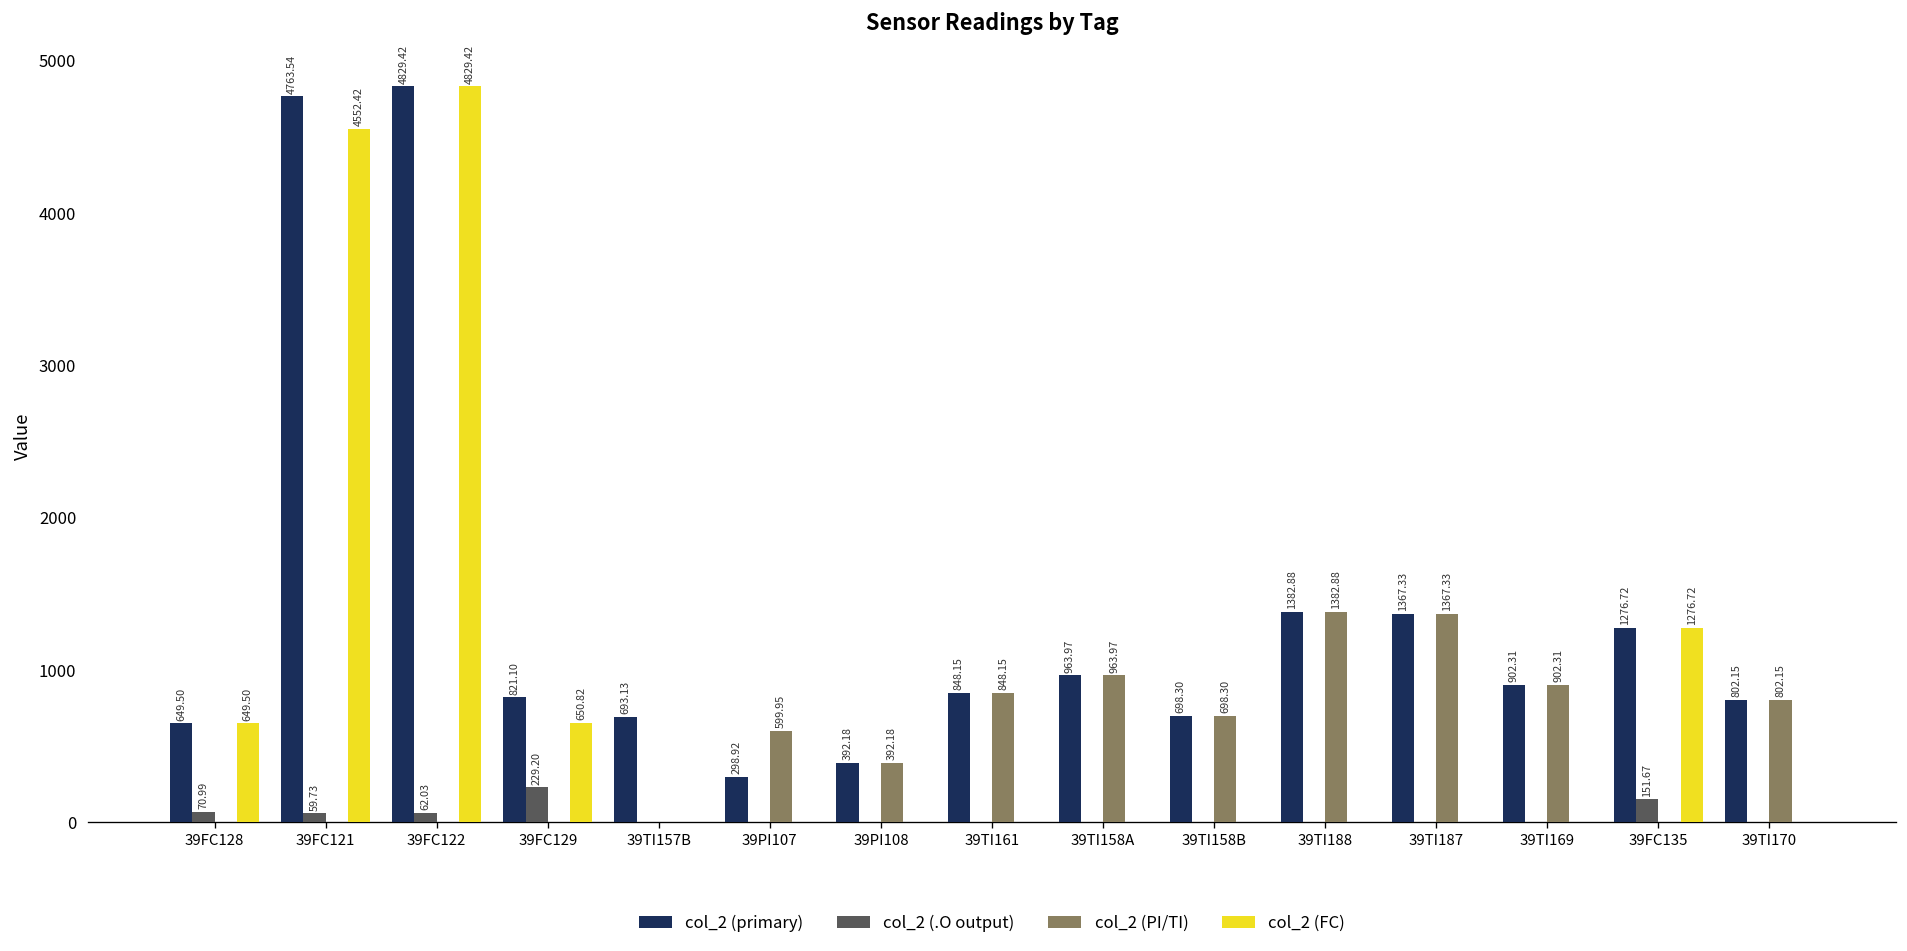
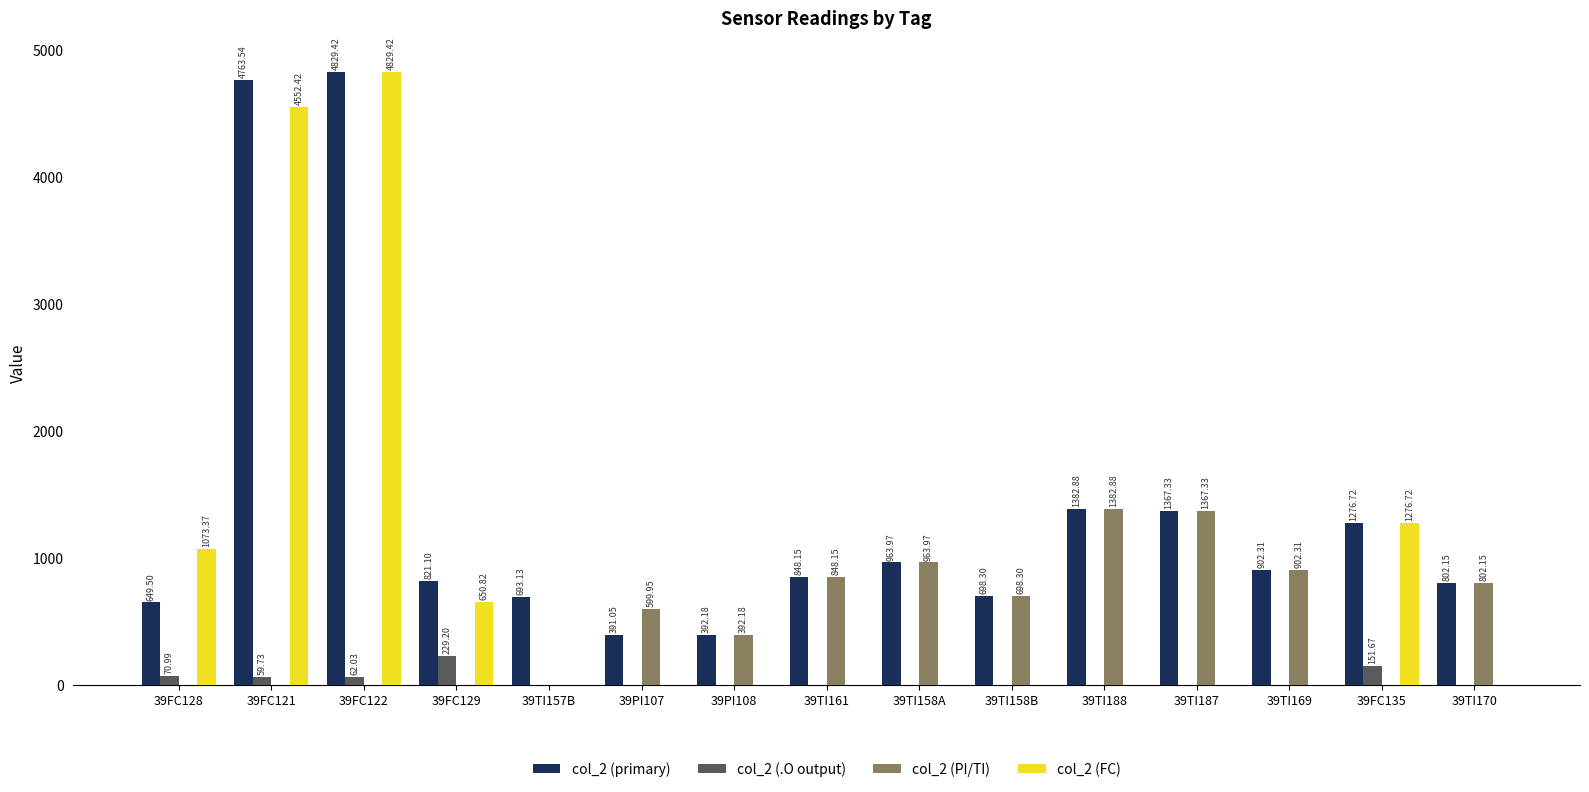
col_2 (FC), 39FC128: 649.50 -> 1073.37
col_2 (primary), 39PI107: 298.92 -> 391.05
